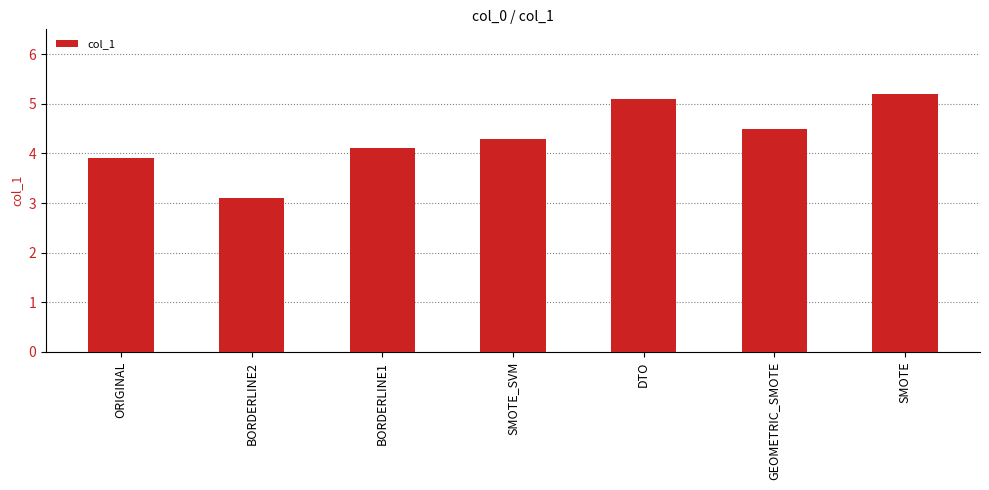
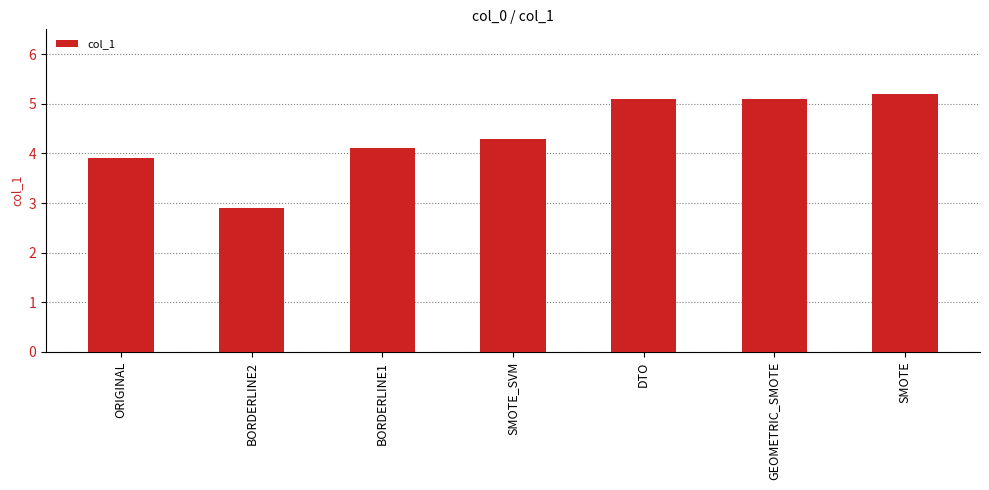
BORDERLINE2: 3.1 -> 2.9
GEOMETRIC_SMOTE: 4.5 -> 5.1
